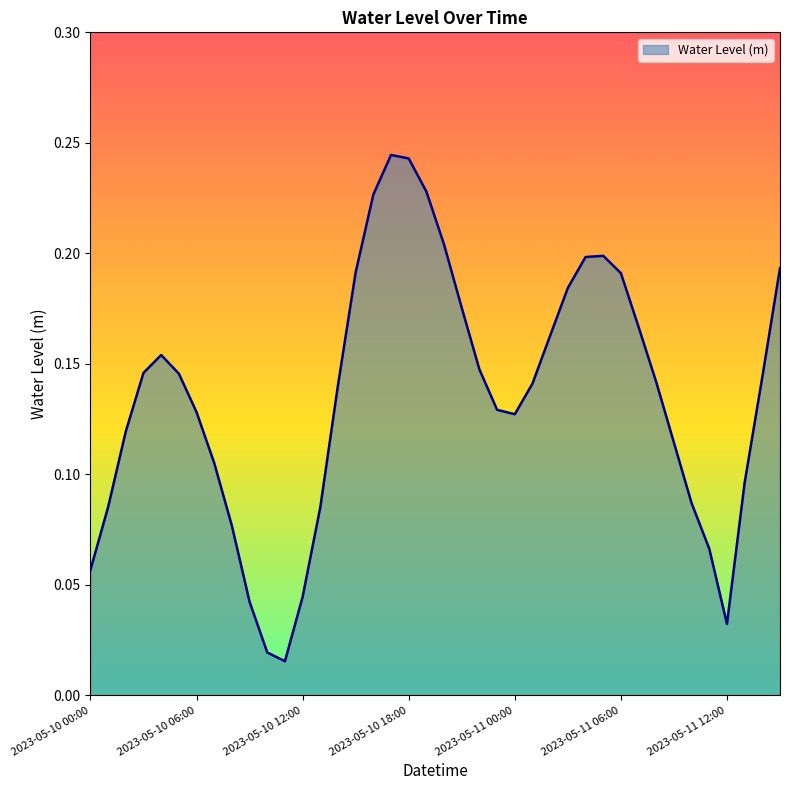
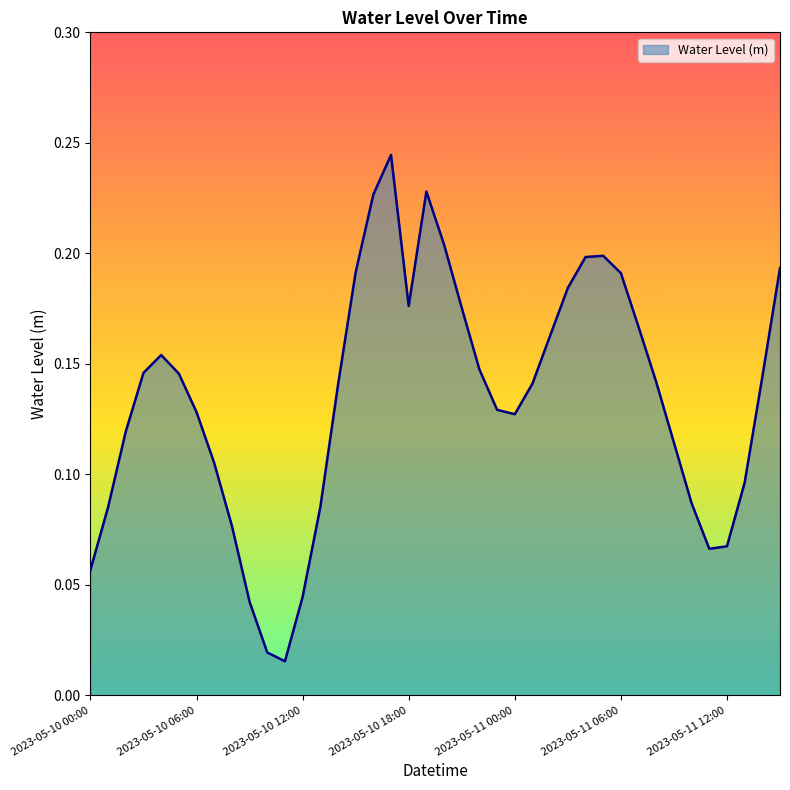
2023-05-10 18:00: 0.243 -> 0.176
2023-05-11 12:00: 0.032 -> 0.067
